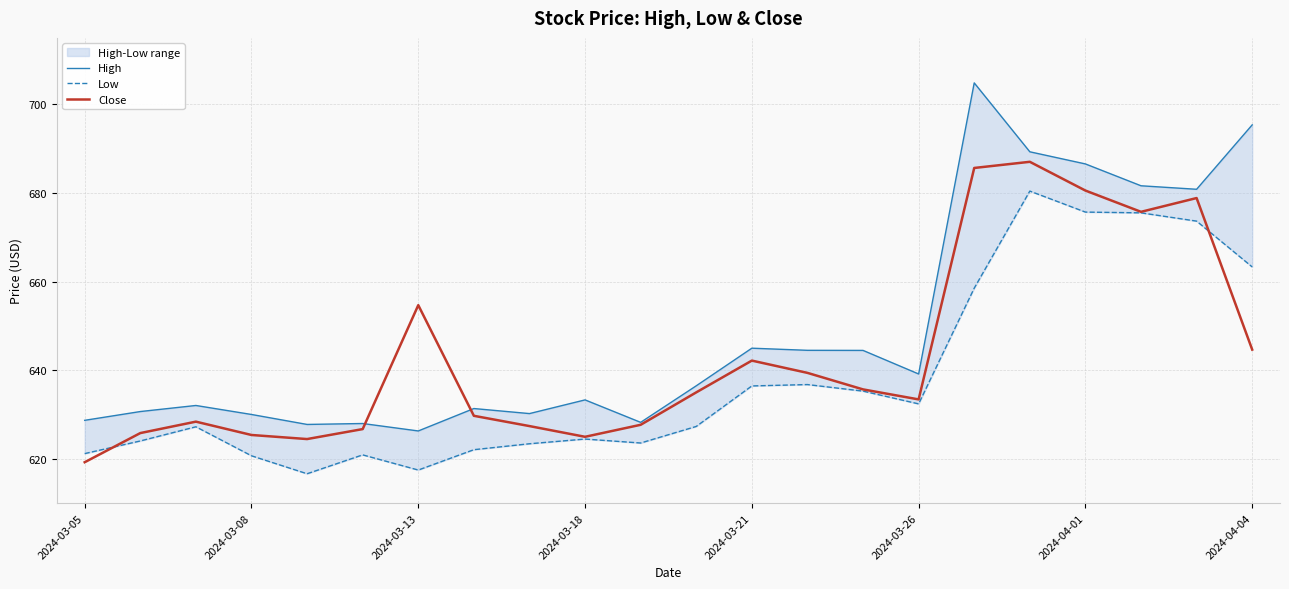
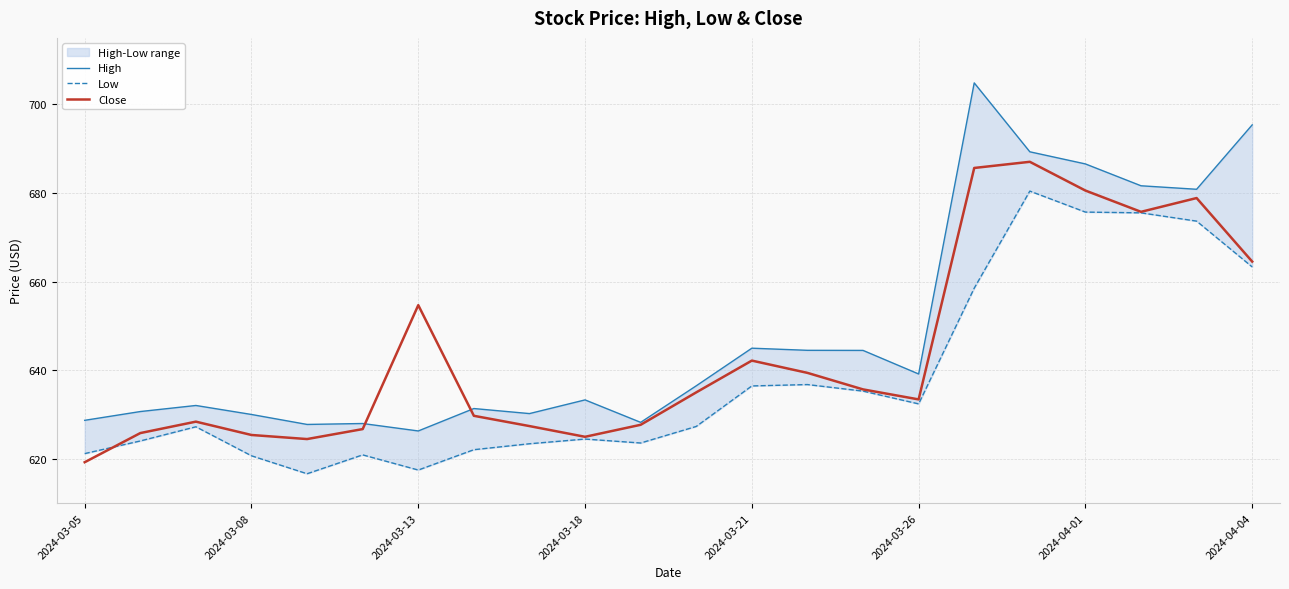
Close, 2024-04-04: 645 -> 665
